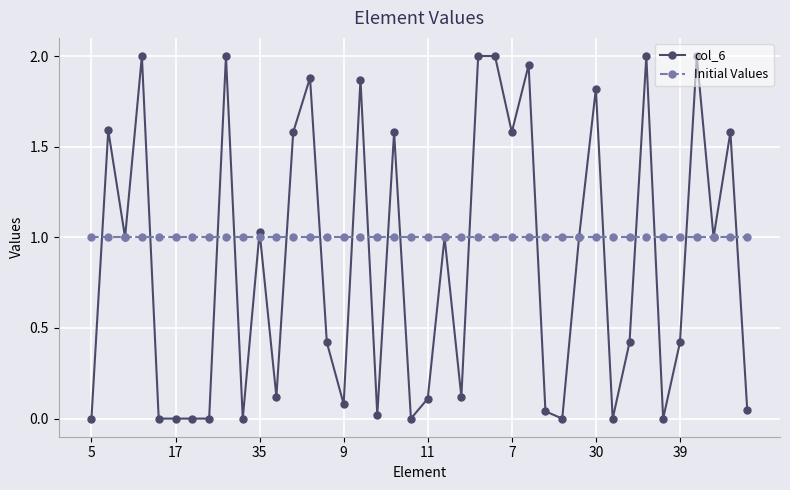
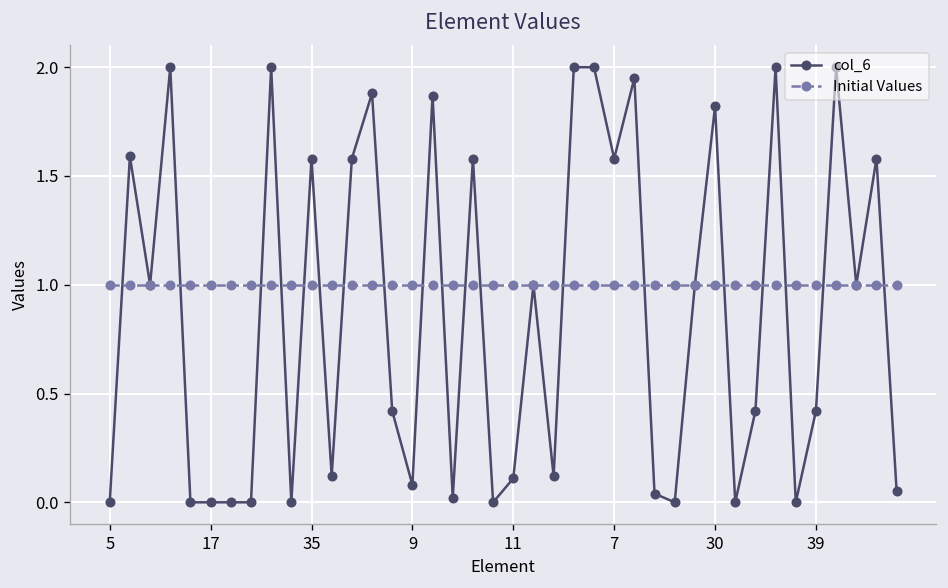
col_6, 35: 1.03 -> 1.58
